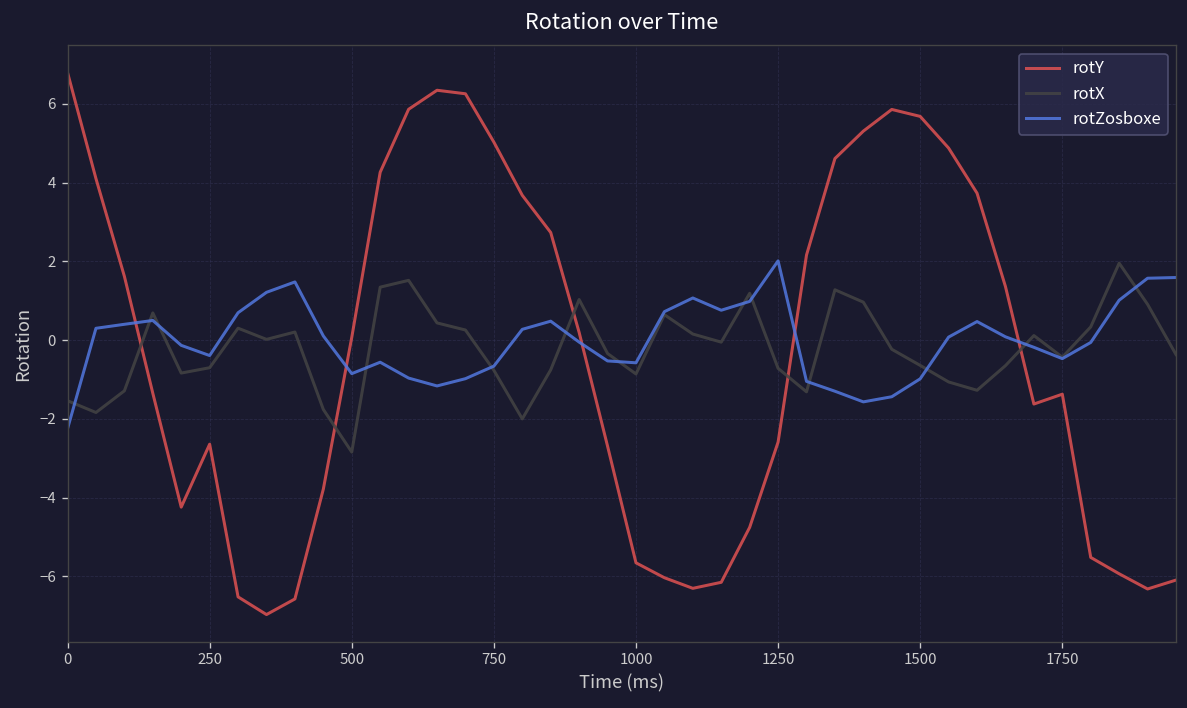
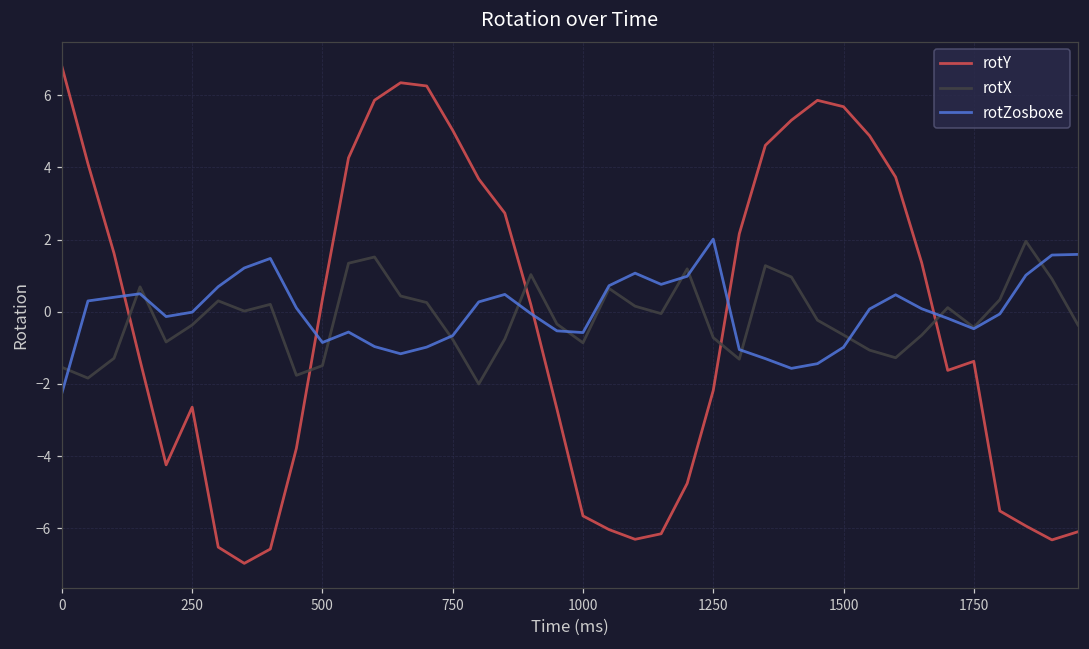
rotX, 250: -0.7 -> -0.4
rotZosboxe, 250: -0.4 -> 0.0
rotY, 500: 0.1 -> 0.4
rotX, 500: -2.8 -> -1.5
rotY, 1250: -2.6 -> -2.2
